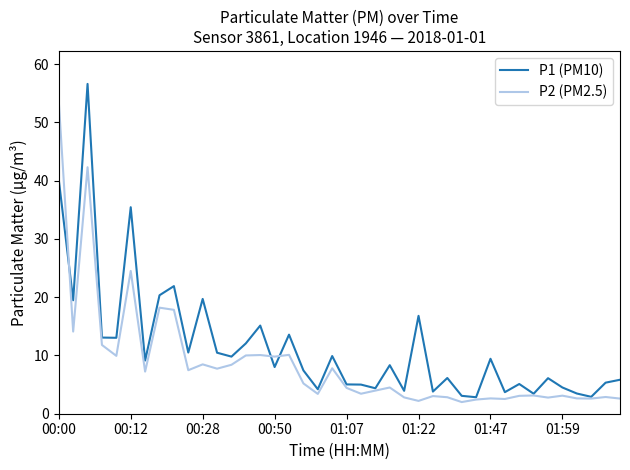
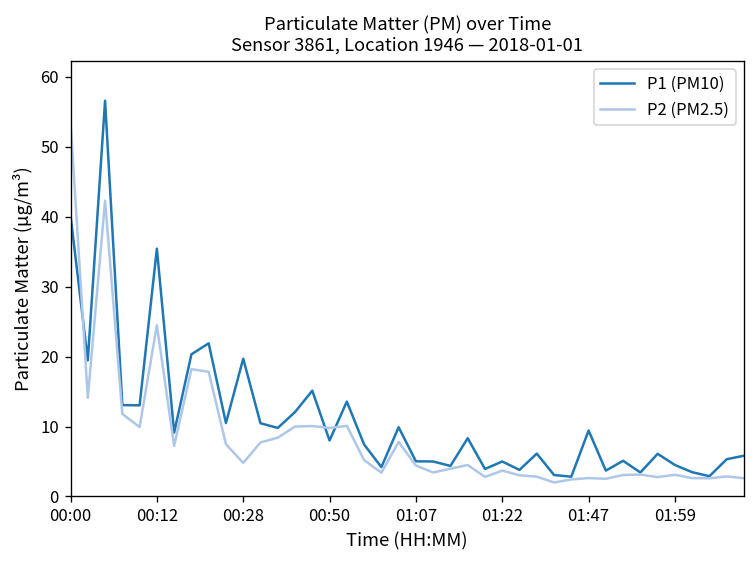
P2 (PM2.5), 00:28: 8 -> 5
P1 (PM10), 01:22: 17 -> 5
P2 (PM2.5), 01:22: 2 -> 4
